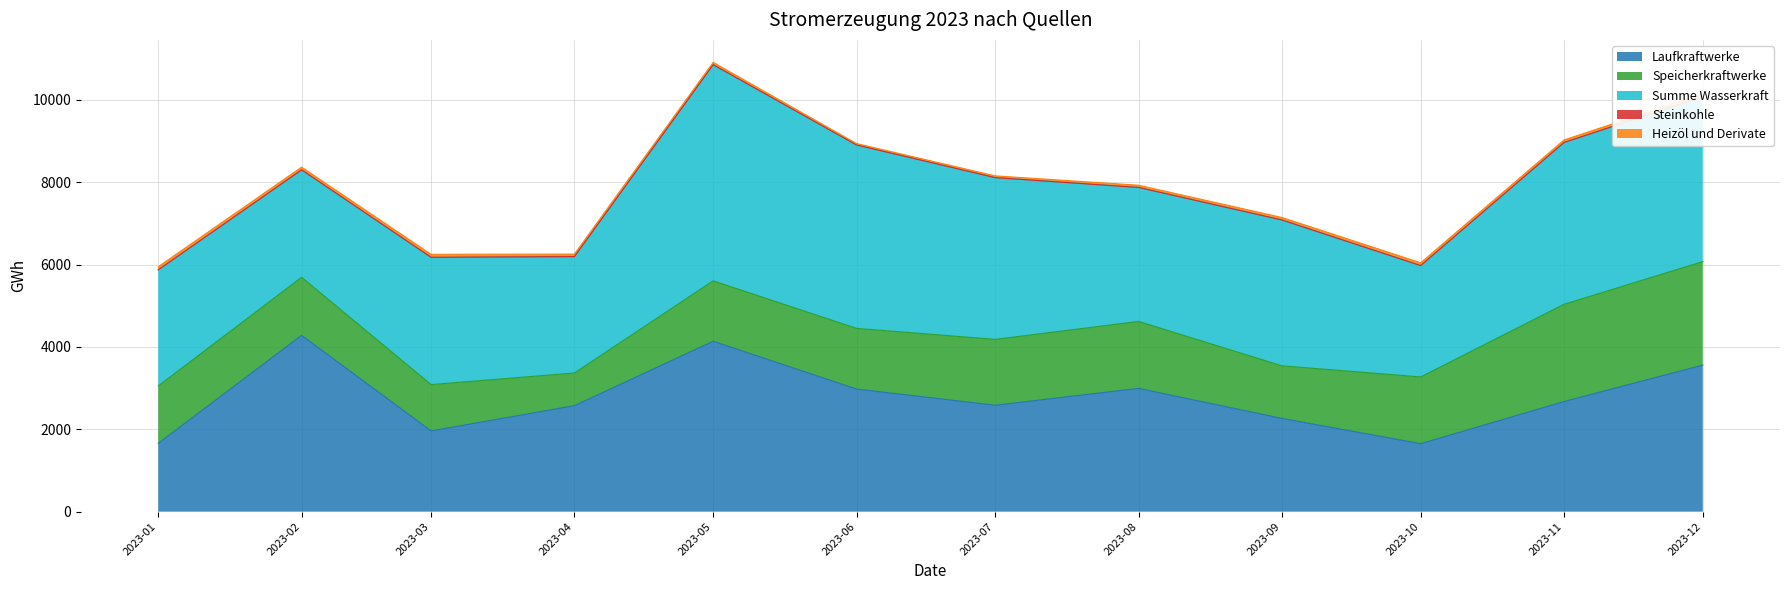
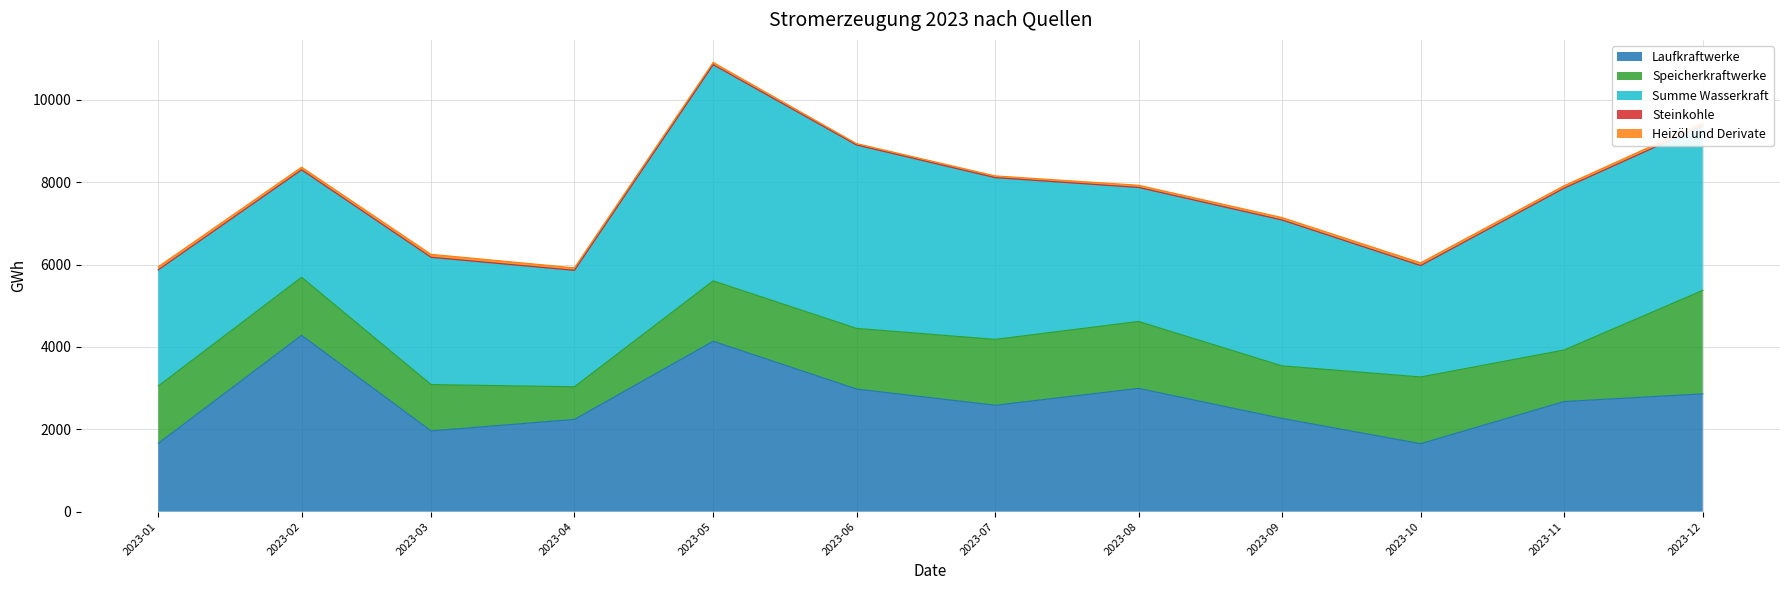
Laufkraftwerke, 2023-04: 2600 -> 2200
Speicherkraftwerke, 2023-11: 2400 -> 1300
Laufkraftwerke, 2023-12: 3600 -> 2900
